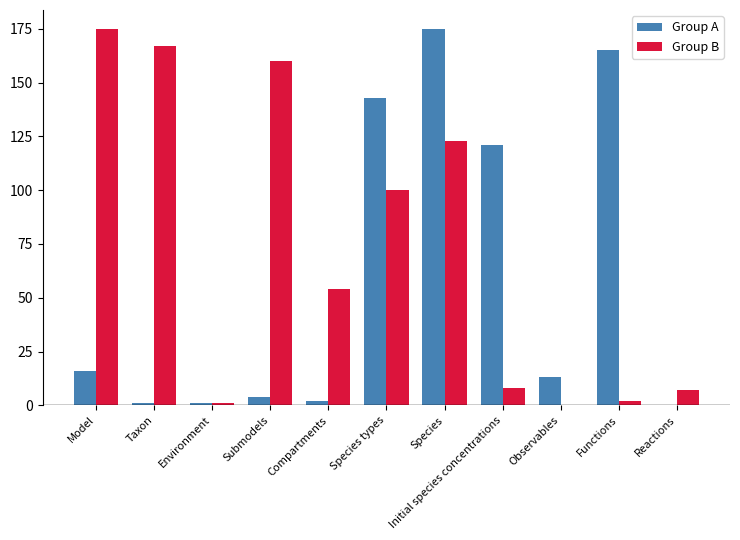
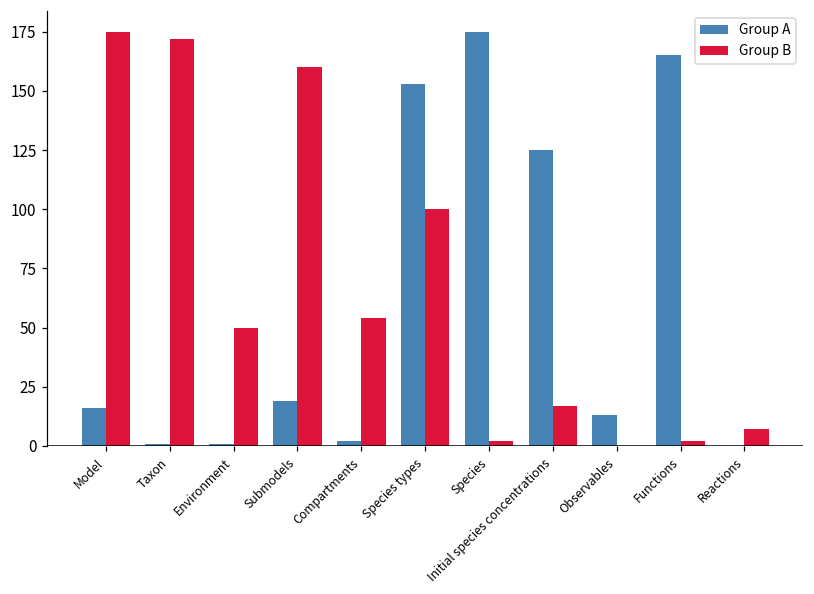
Group B, Taxon: 167 -> 172
Group B, Environment: 1 -> 50
Group A, Submodels: 4 -> 19
Group A, Species types: 143 -> 153
Group B, Species: 123 -> 2
Group A, Initial species concentrations: 121 -> 125
Group B, Initial species concentrations: 8 -> 17
